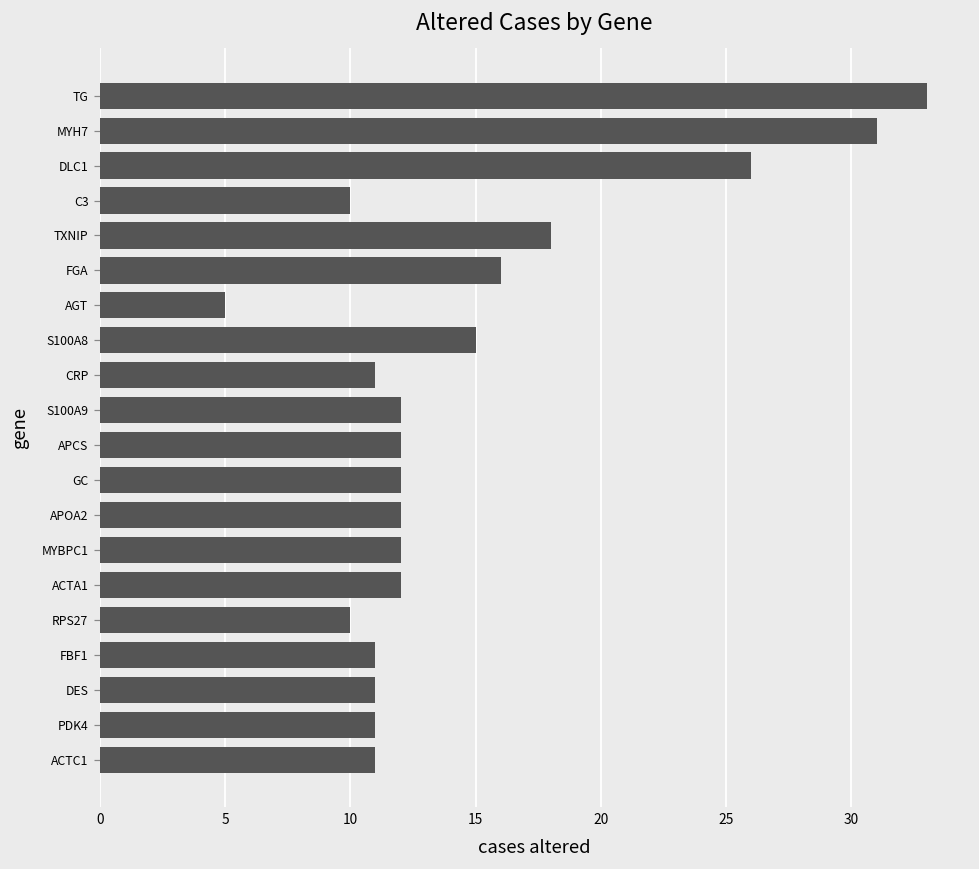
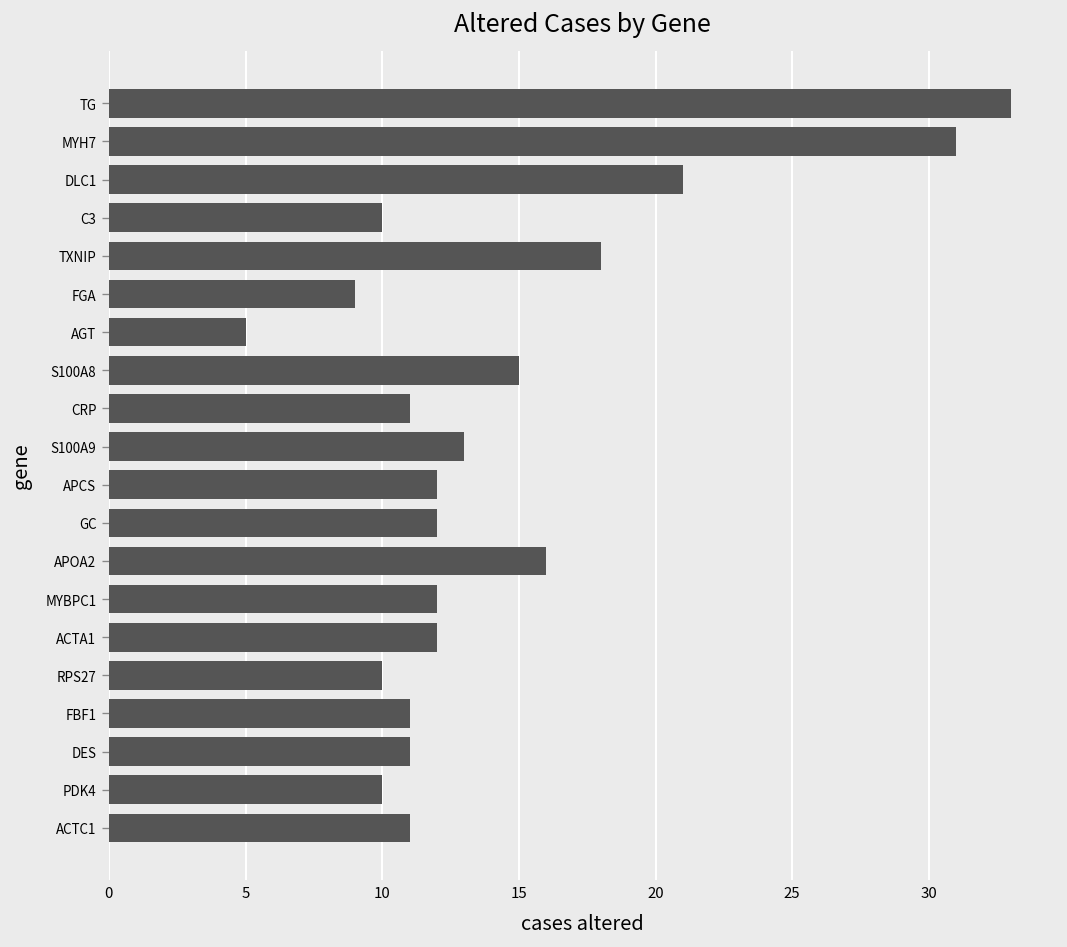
DLC1: 26 -> 21
FGA: 16 -> 9
S100A9: 12 -> 13
APOA2: 12 -> 16
PDK4: 11 -> 10
